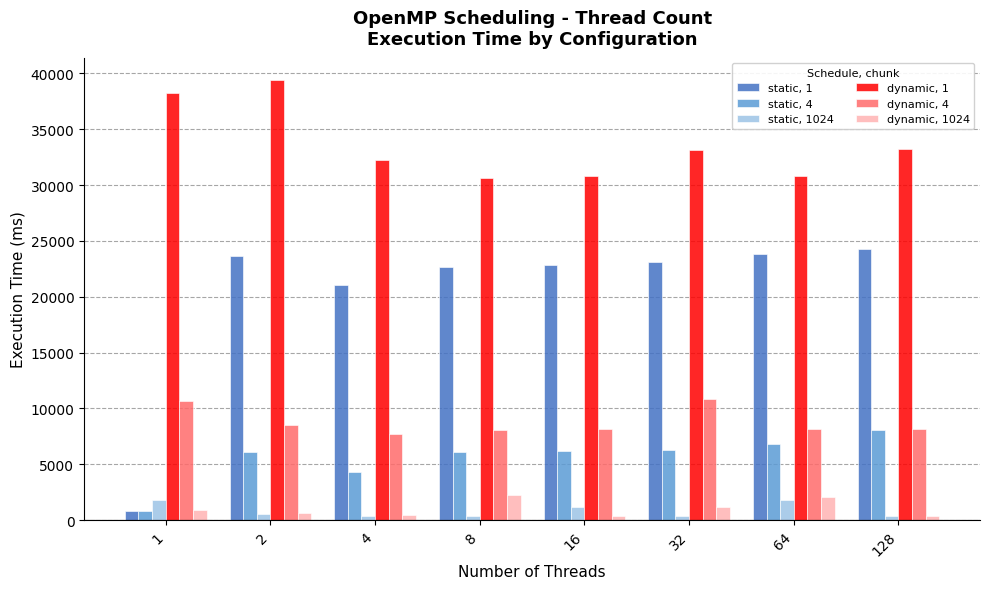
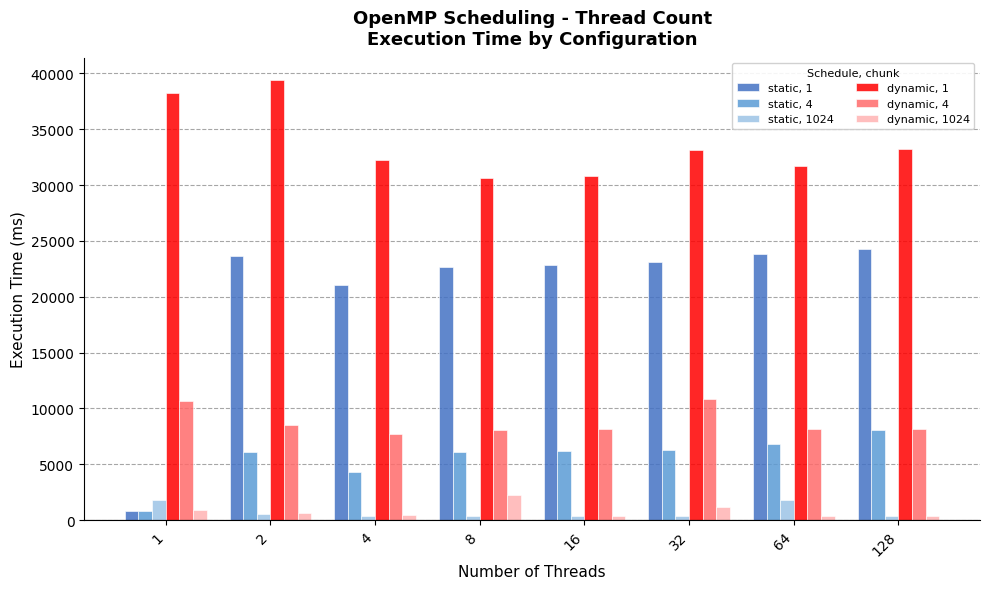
static, 1024, 16: 1200 -> 400
dynamic, 1, 64: 30800 -> 31700
dynamic, 1024, 64: 2100 -> 400
